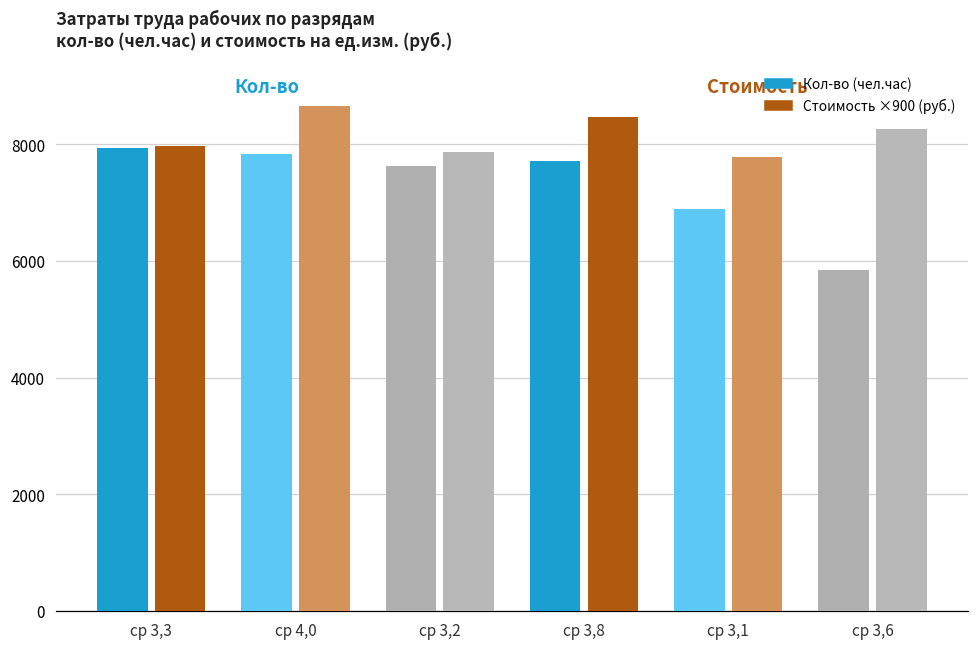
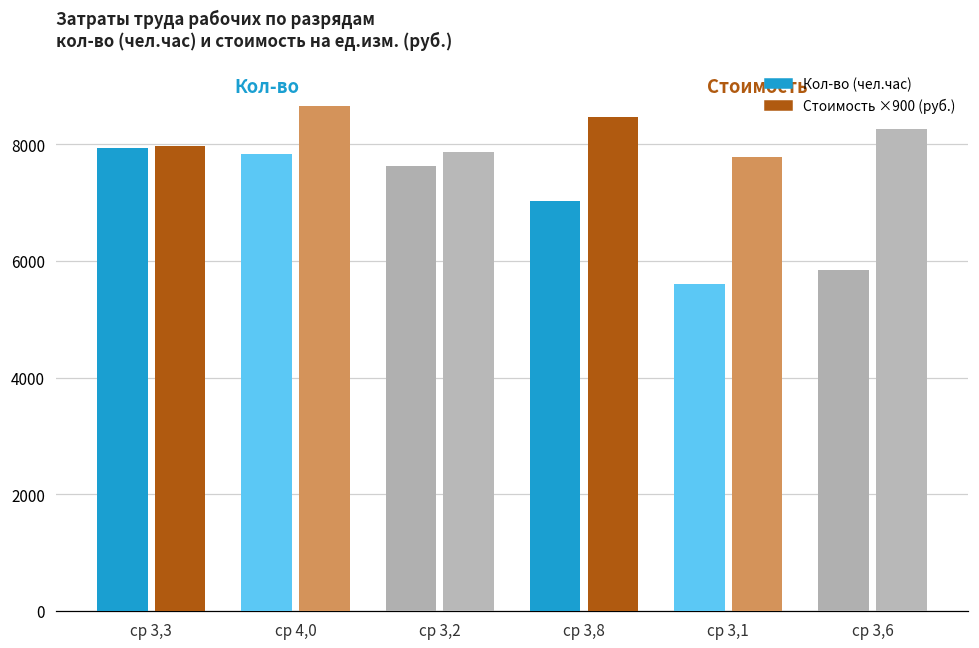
Кол-во (чел.час), ср 3,8: 7700 -> 7000
Кол-во (чел.час), ср 3,1: 6900 -> 5600
